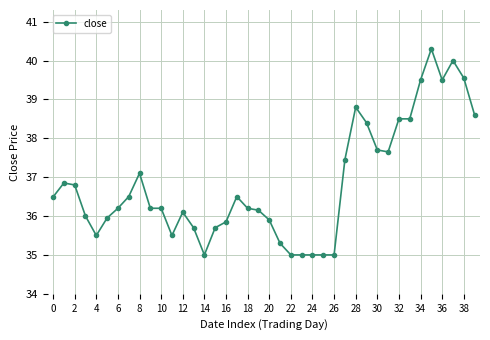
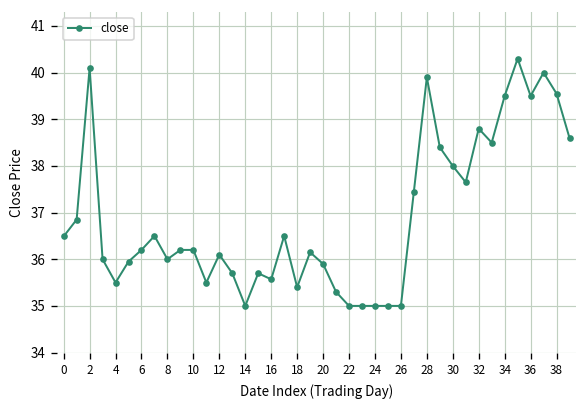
2: 36.8 -> 40.1
8: 37.1 -> 36.0
16: 35.9 -> 35.6
18: 36.2 -> 35.4
28: 38.8 -> 39.9
30: 37.7 -> 38.0
32: 38.5 -> 38.8
